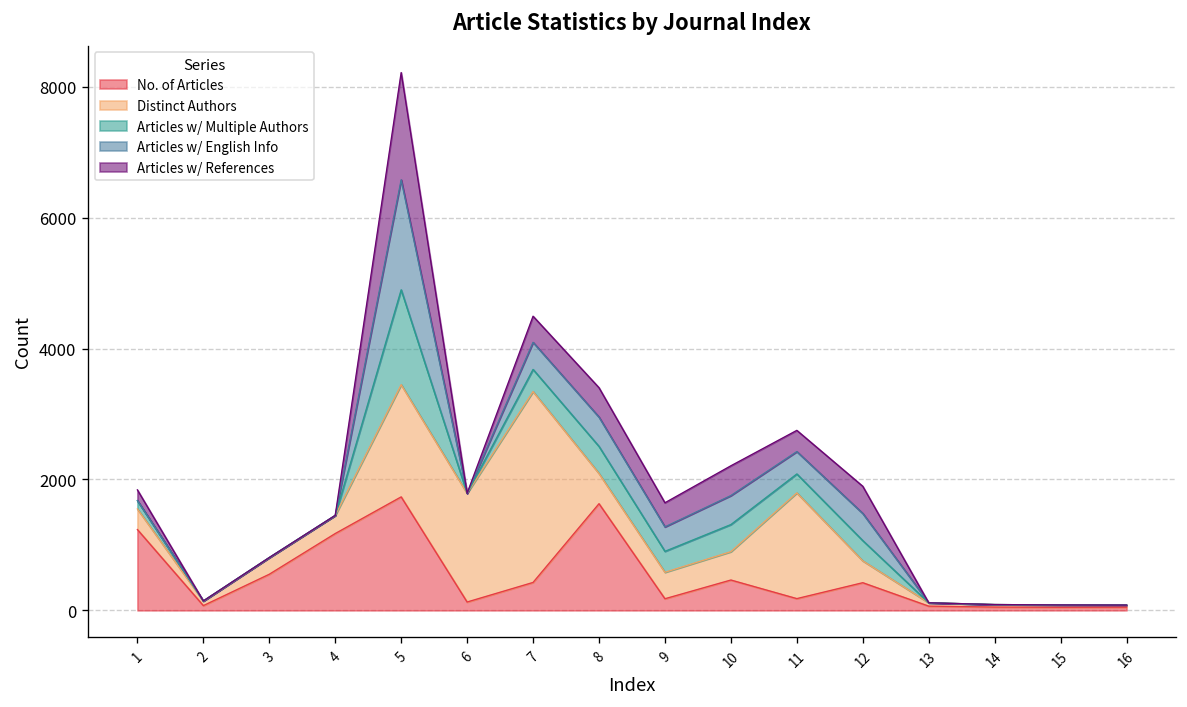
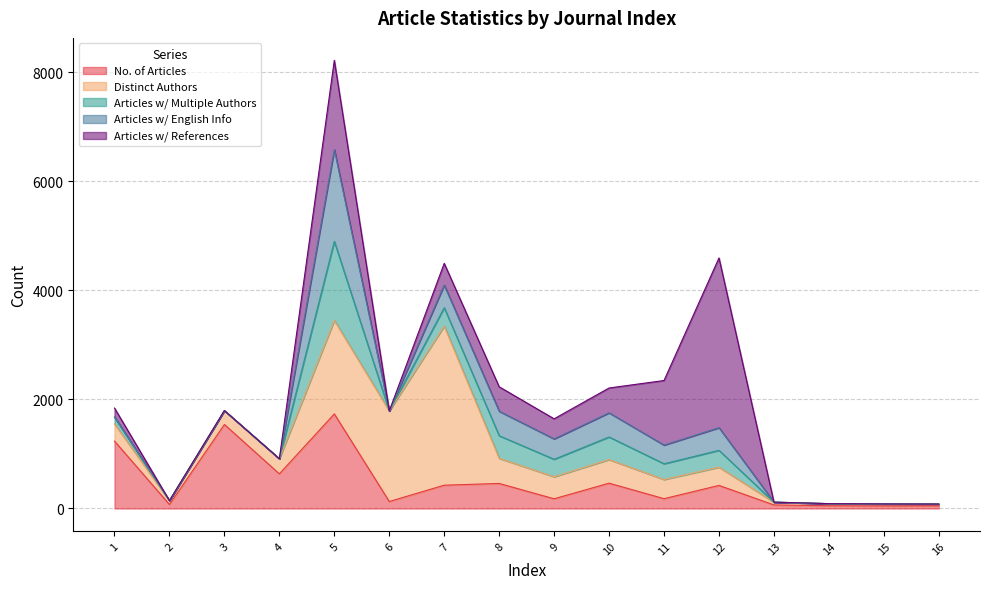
No. of Articles, 3: 600 -> 1500
No. of Articles, 4: 1200 -> 600
No. of Articles, 8: 1600 -> 500
Distinct Authors, 11: 1600 -> 400
Articles w/ References, 11: 300 -> 1200
Articles w/ References, 12: 400 -> 3100
